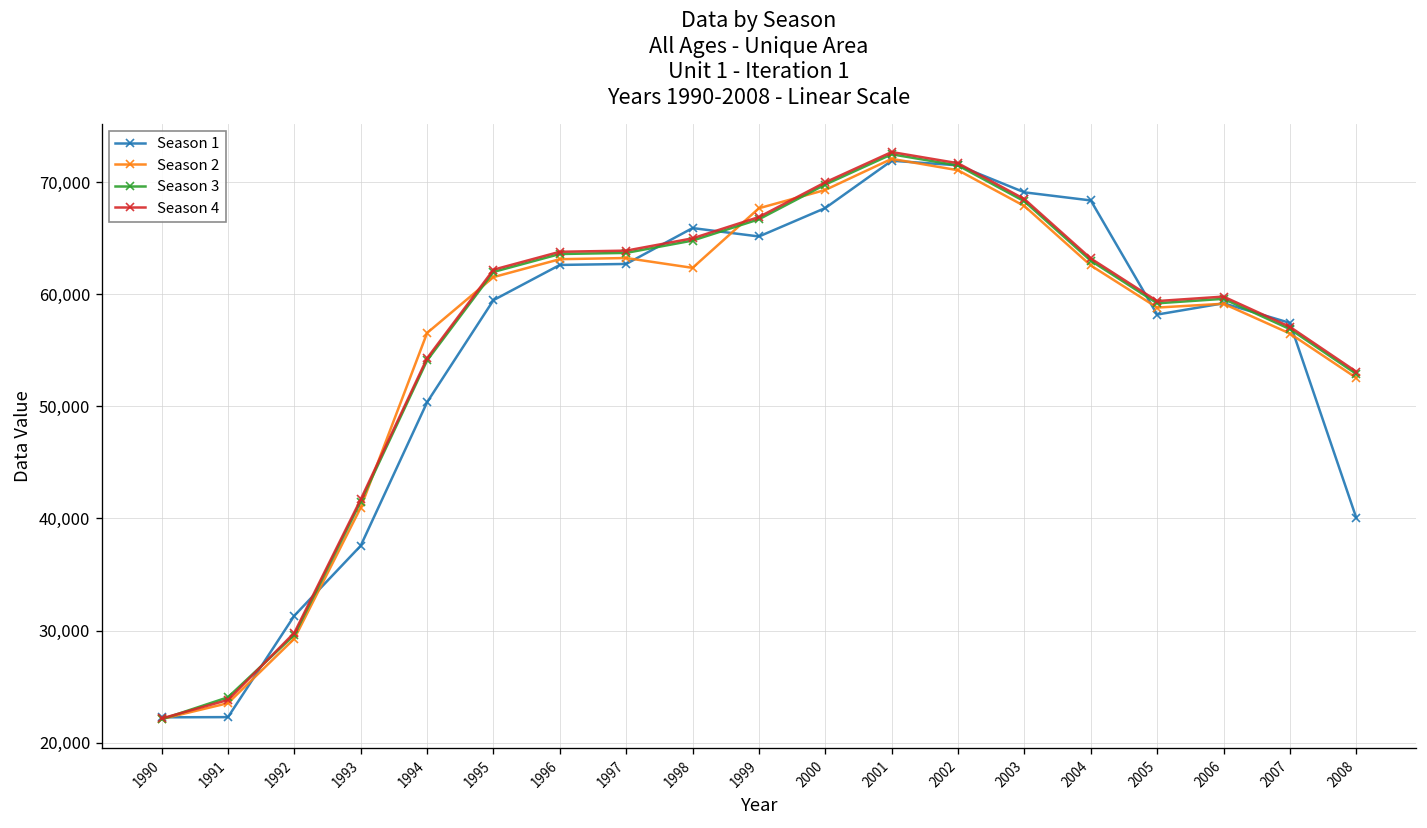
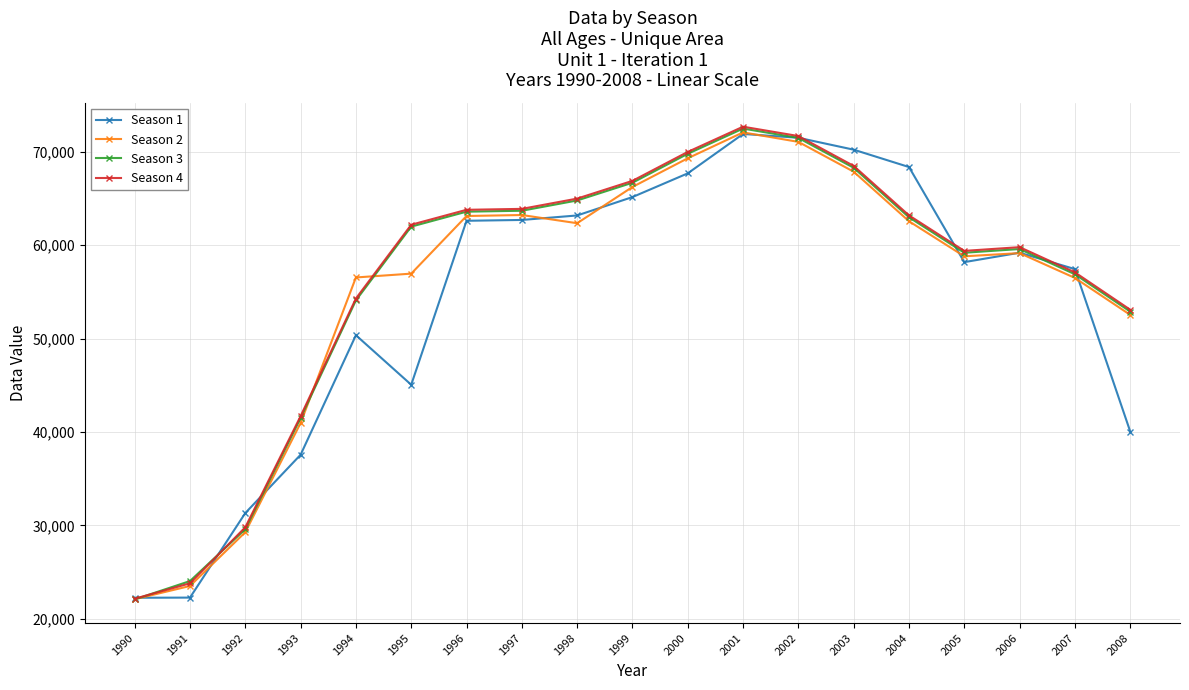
Season 1, 1995: 59,000 -> 45,000
Season 2, 1995: 62,000 -> 57,000
Season 1, 1998: 66,000 -> 63,000
Season 2, 1999: 68,000 -> 66,000
Season 1, 2003: 69,000 -> 70,000
